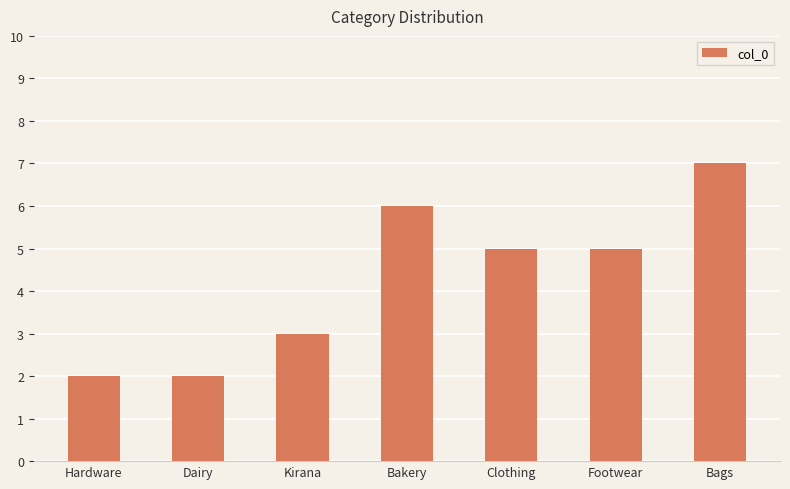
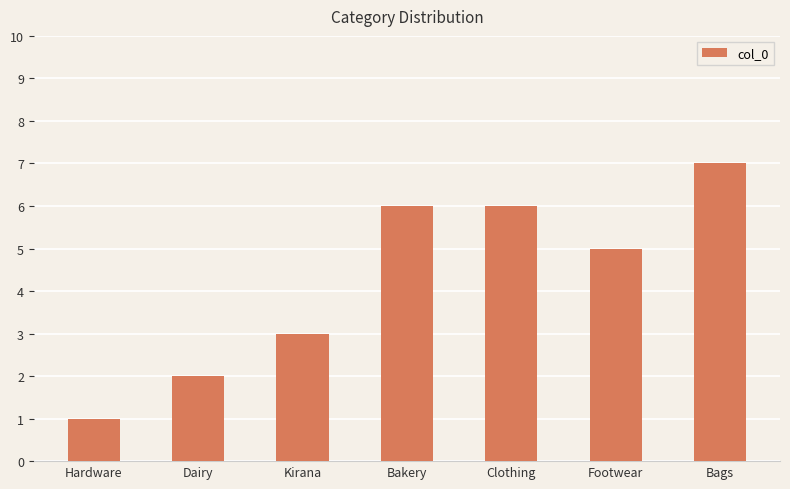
Hardware: 2 -> 1
Clothing: 5 -> 6
